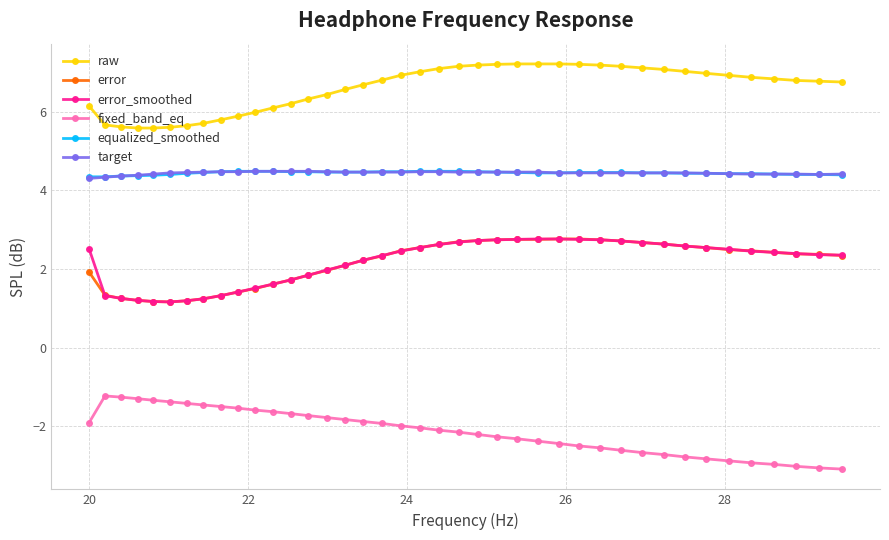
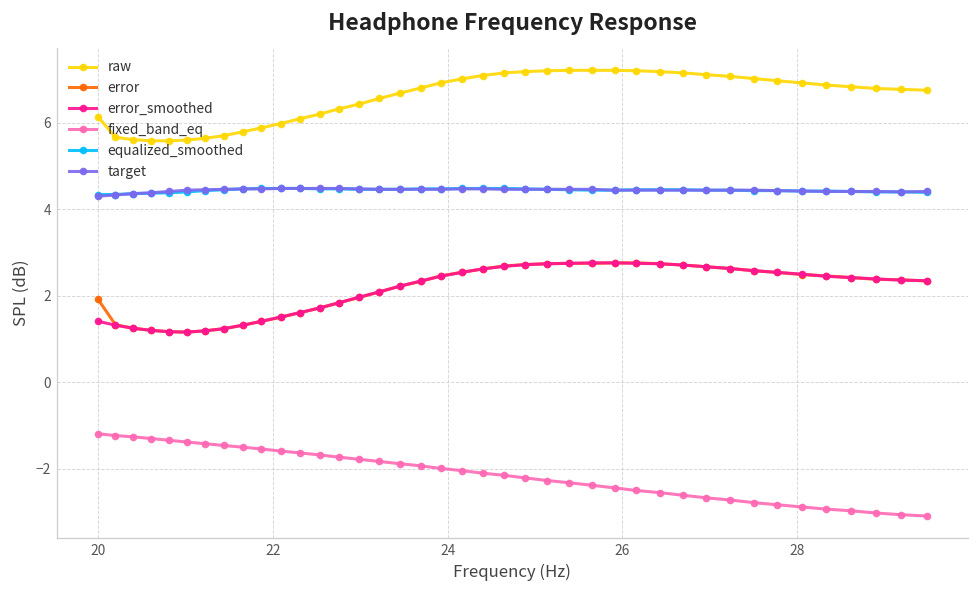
error_smoothed, 20: 2.5 -> 1.4
fixed_band_eq, 20: -1.9 -> -1.2
